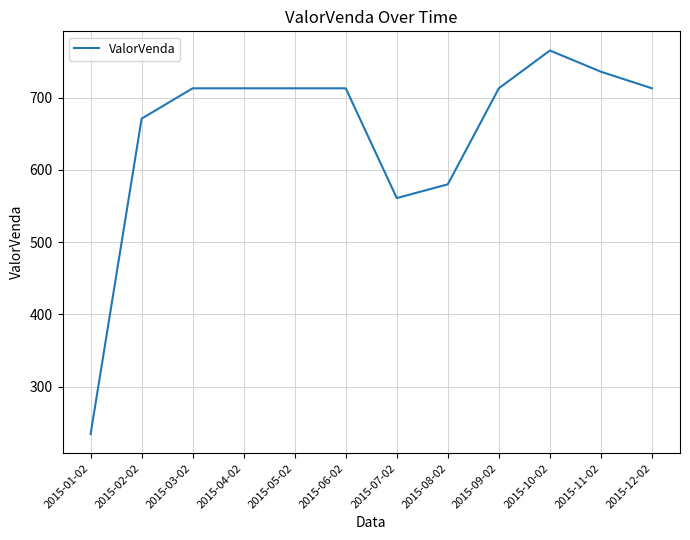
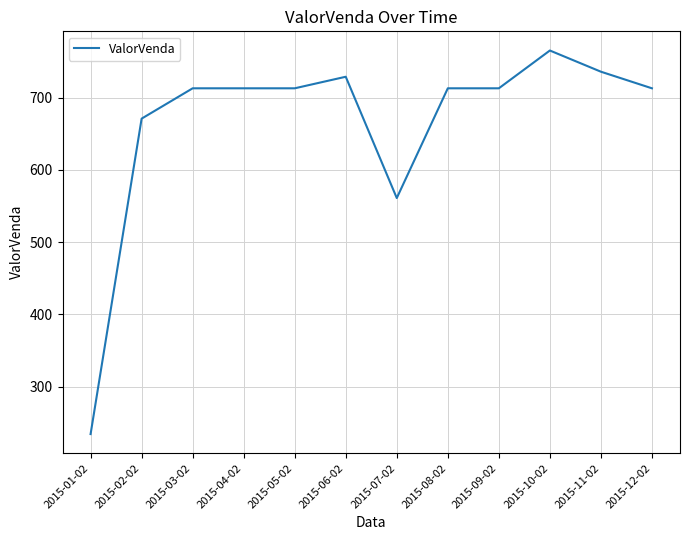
2015-06-02: 710 -> 730
2015-08-02: 580 -> 710
